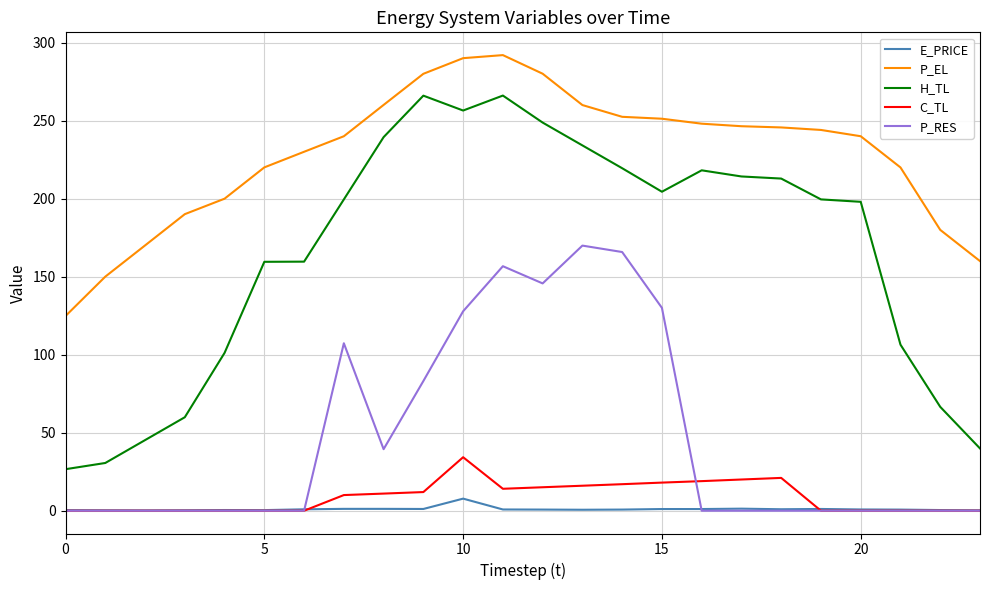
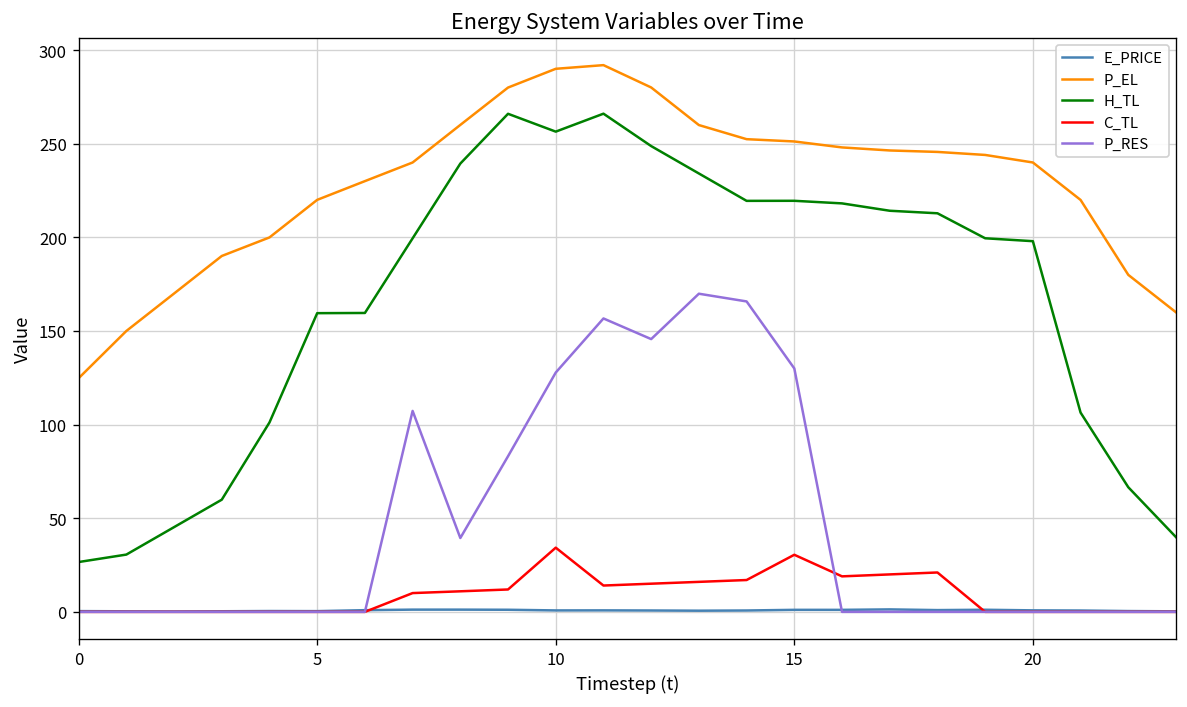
E_PRICE, 10: 8 -> 1
H_TL, 15: 204 -> 220
C_TL, 15: 18 -> 30
